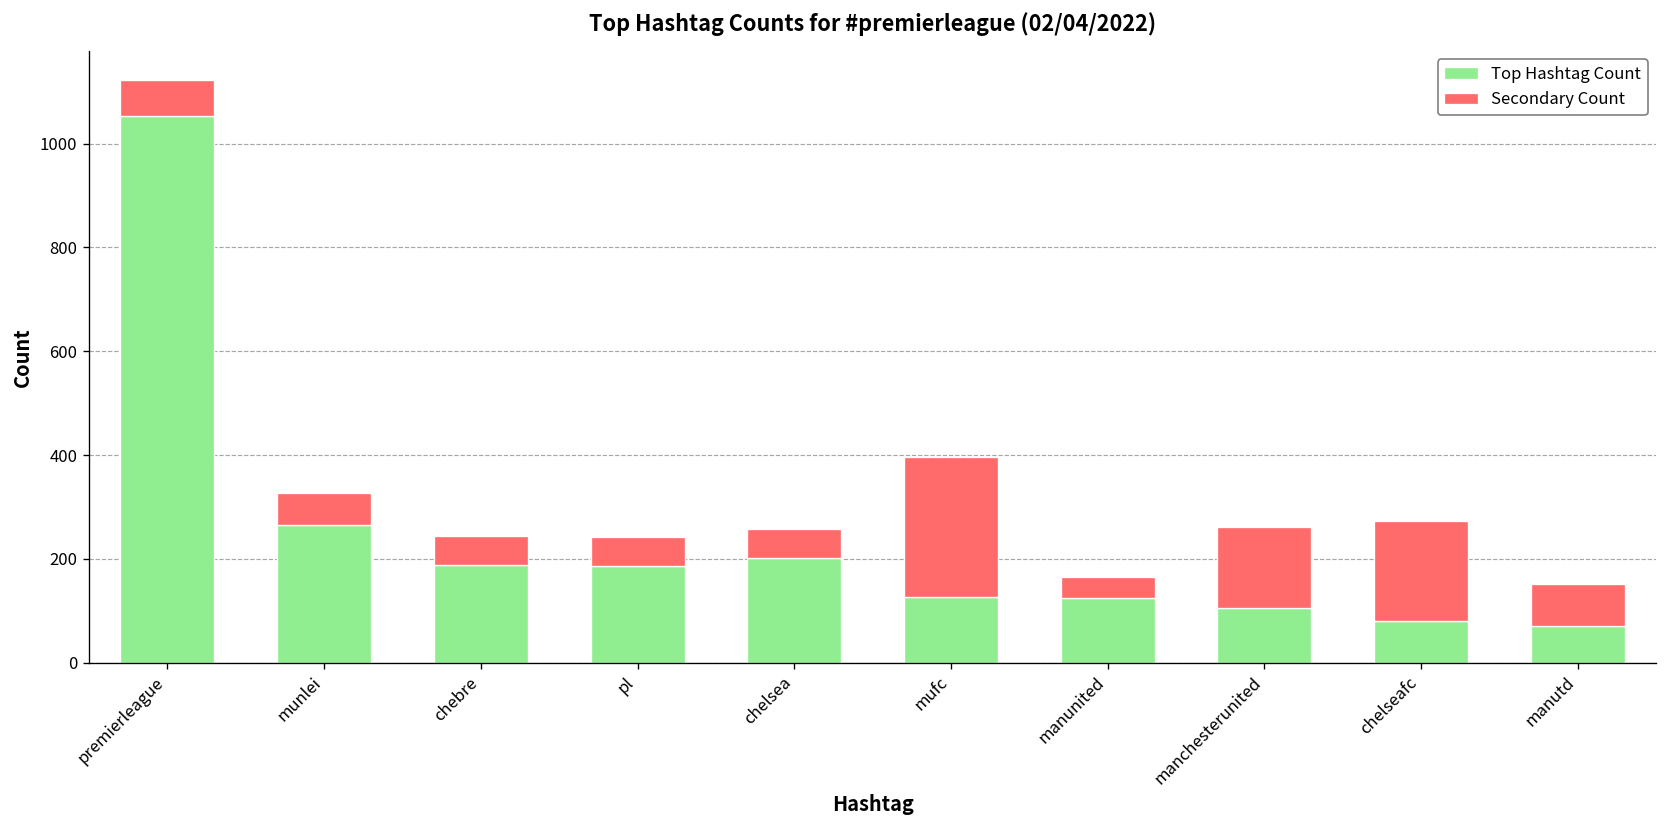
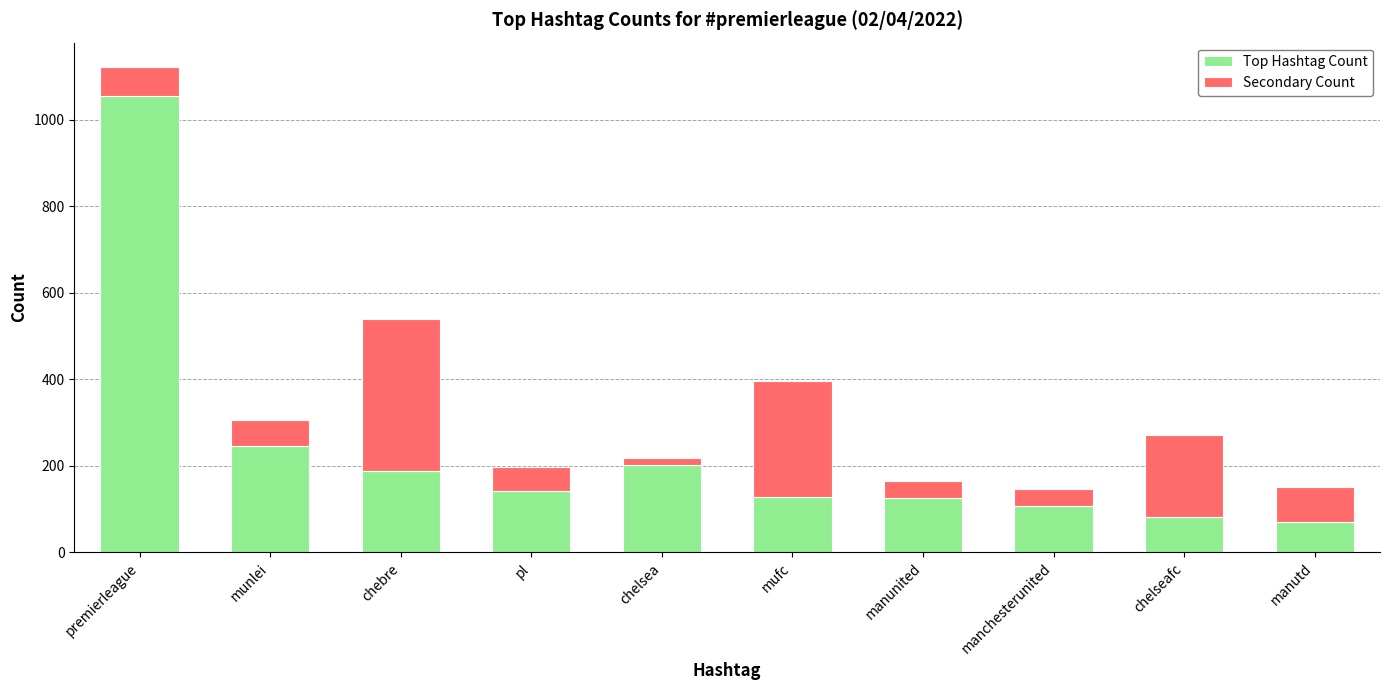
Top Hashtag Count, munlei: 270 -> 250
Secondary Count, chebre: 60 -> 350
Top Hashtag Count, pl: 190 -> 140
Secondary Count, chelsea: 60 -> 20
Secondary Count, manchesterunited: 160 -> 40
